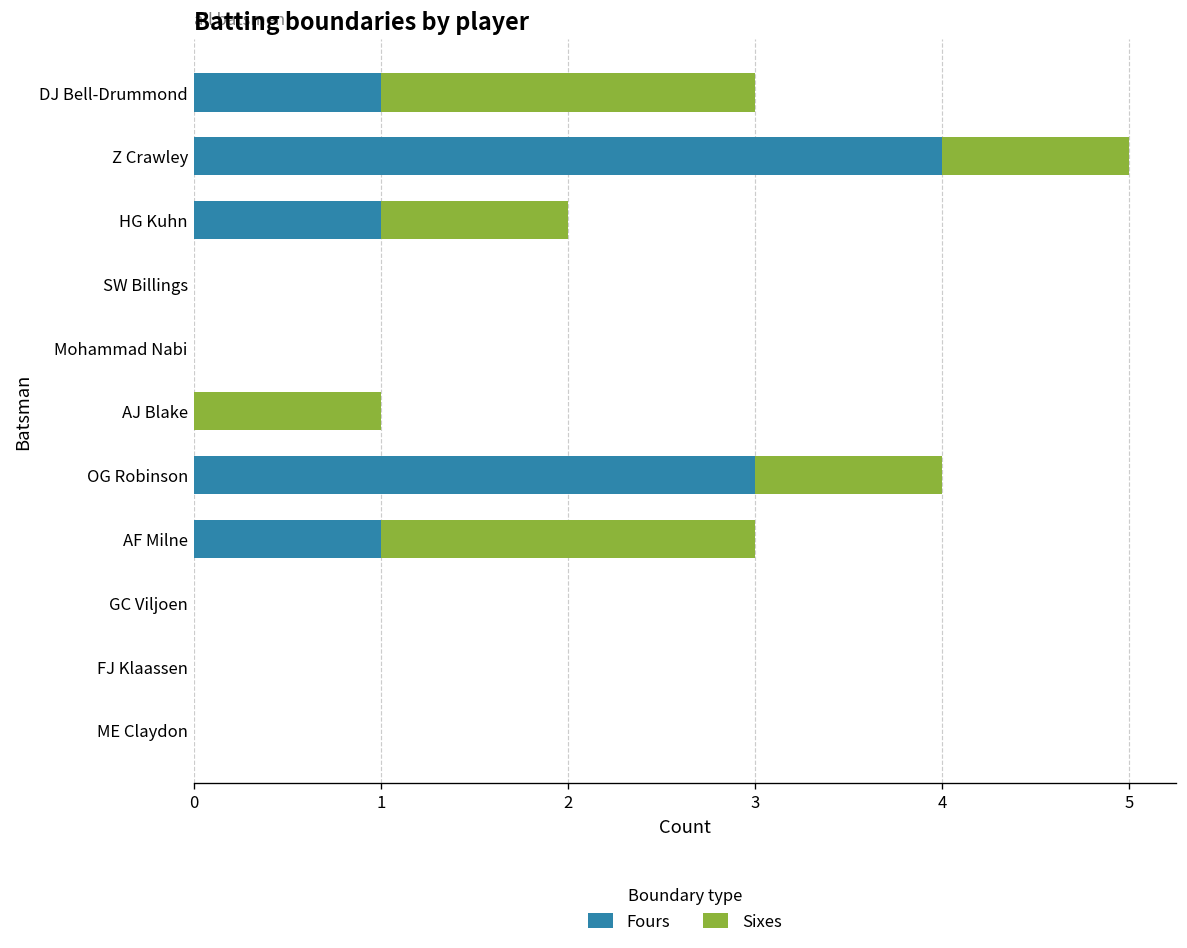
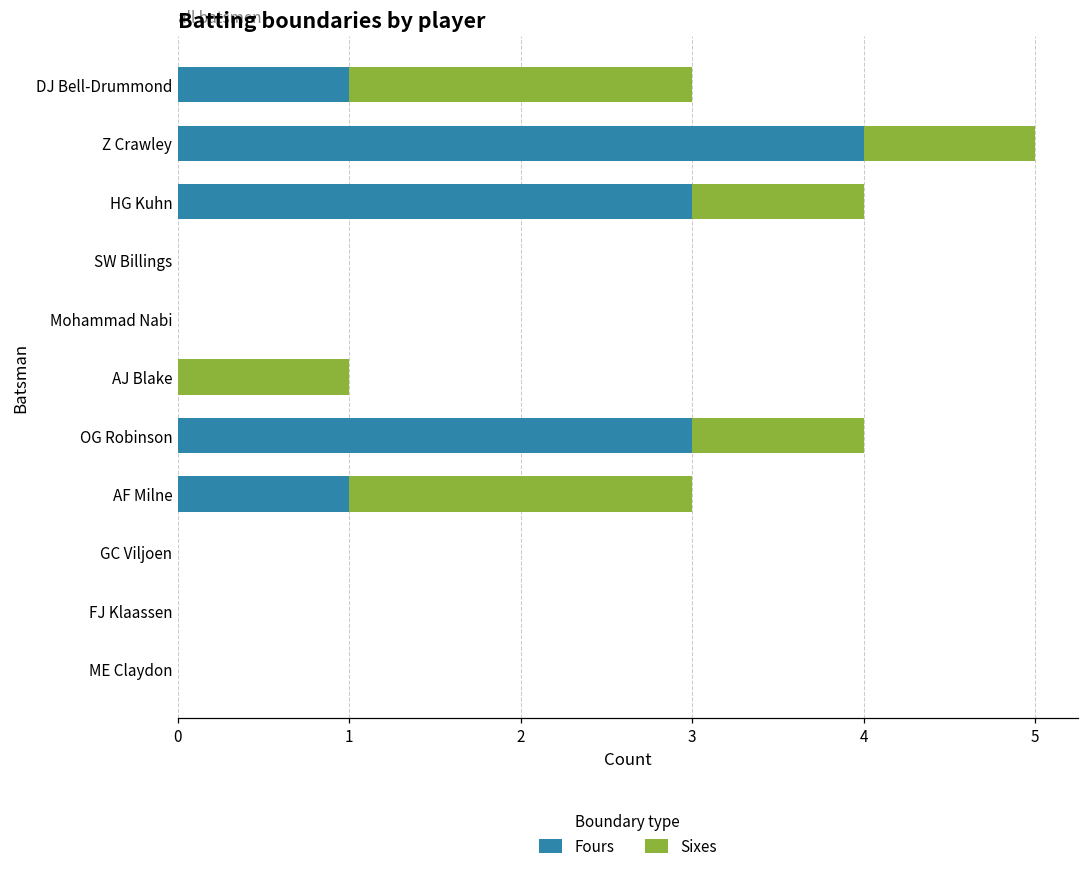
Fours, HG Kuhn: 1 -> 3
